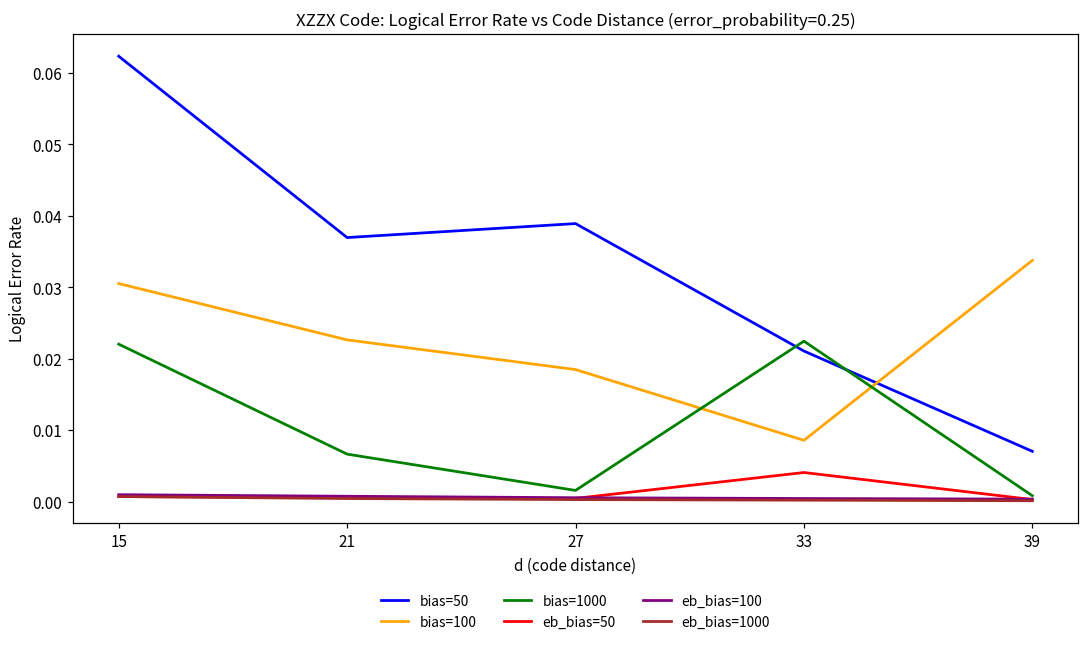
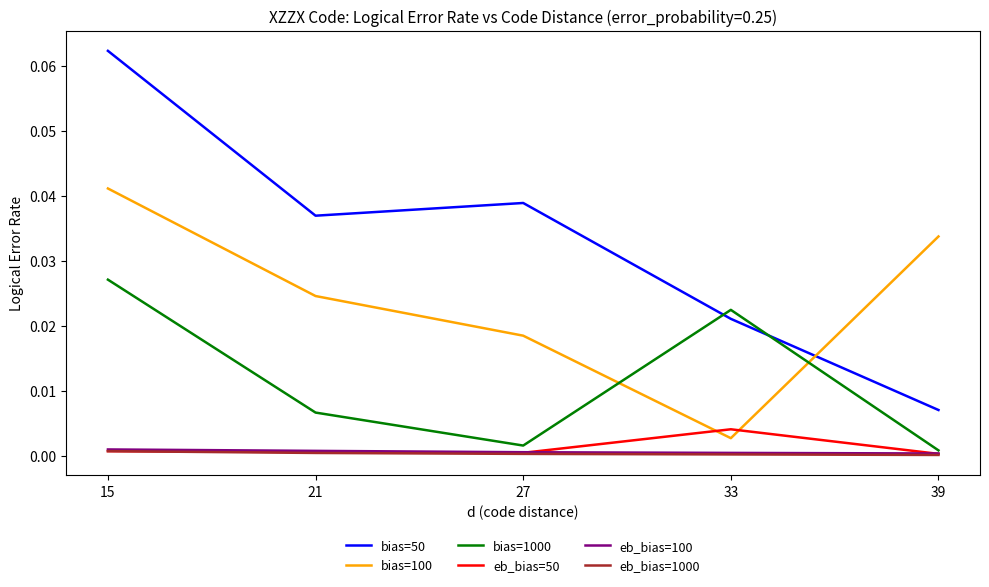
bias=100, 15: 0.031 -> 0.041
bias=1000, 15: 0.022 -> 0.027
bias=100, 21: 0.023 -> 0.025
bias=100, 33: 0.009 -> 0.003
